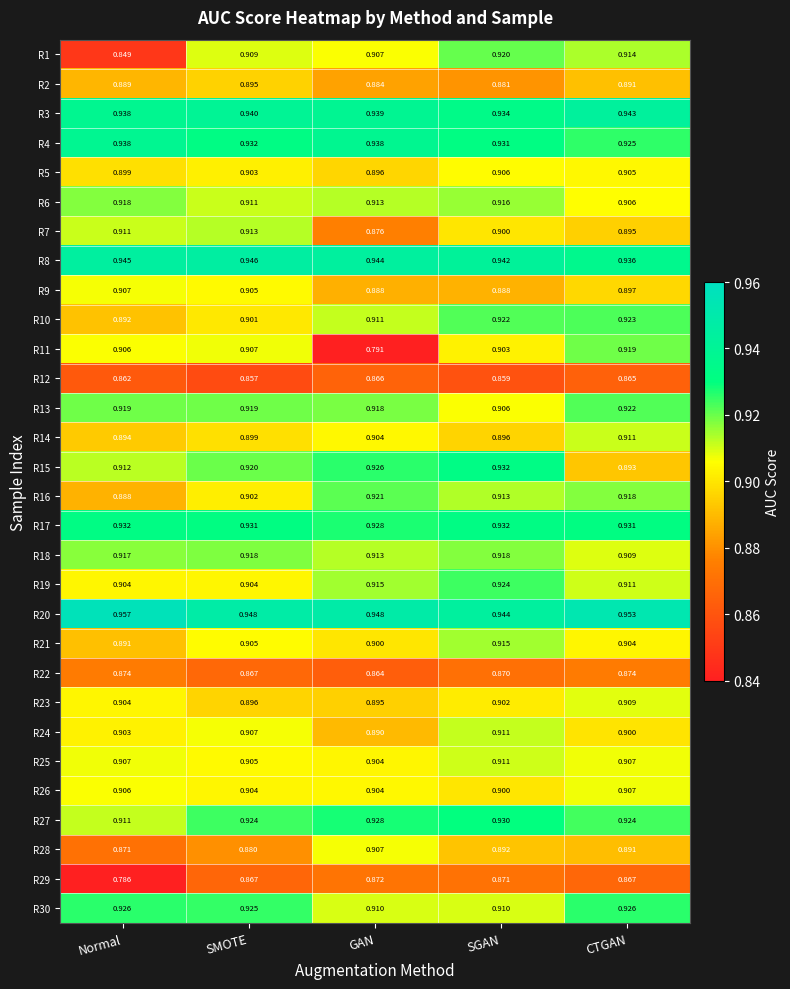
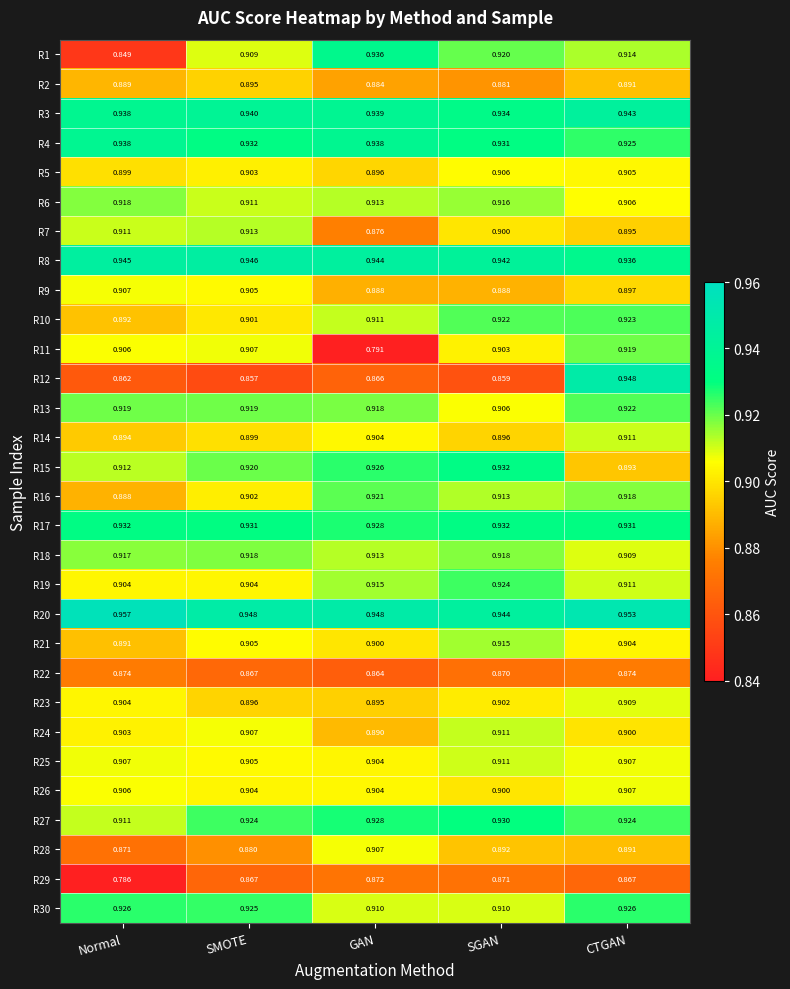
R1, GAN: 0.907 -> 0.936
R12, CTGAN: 0.865 -> 0.948
